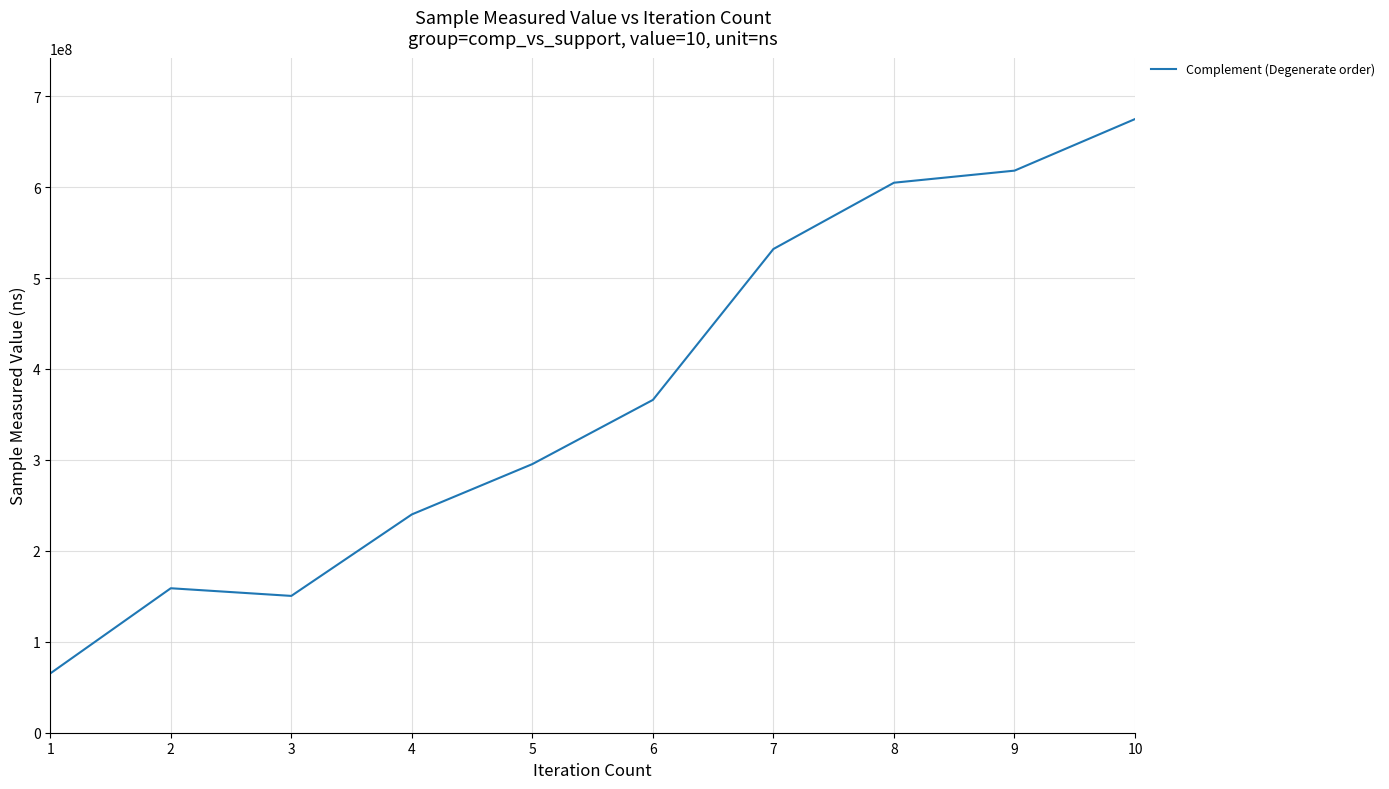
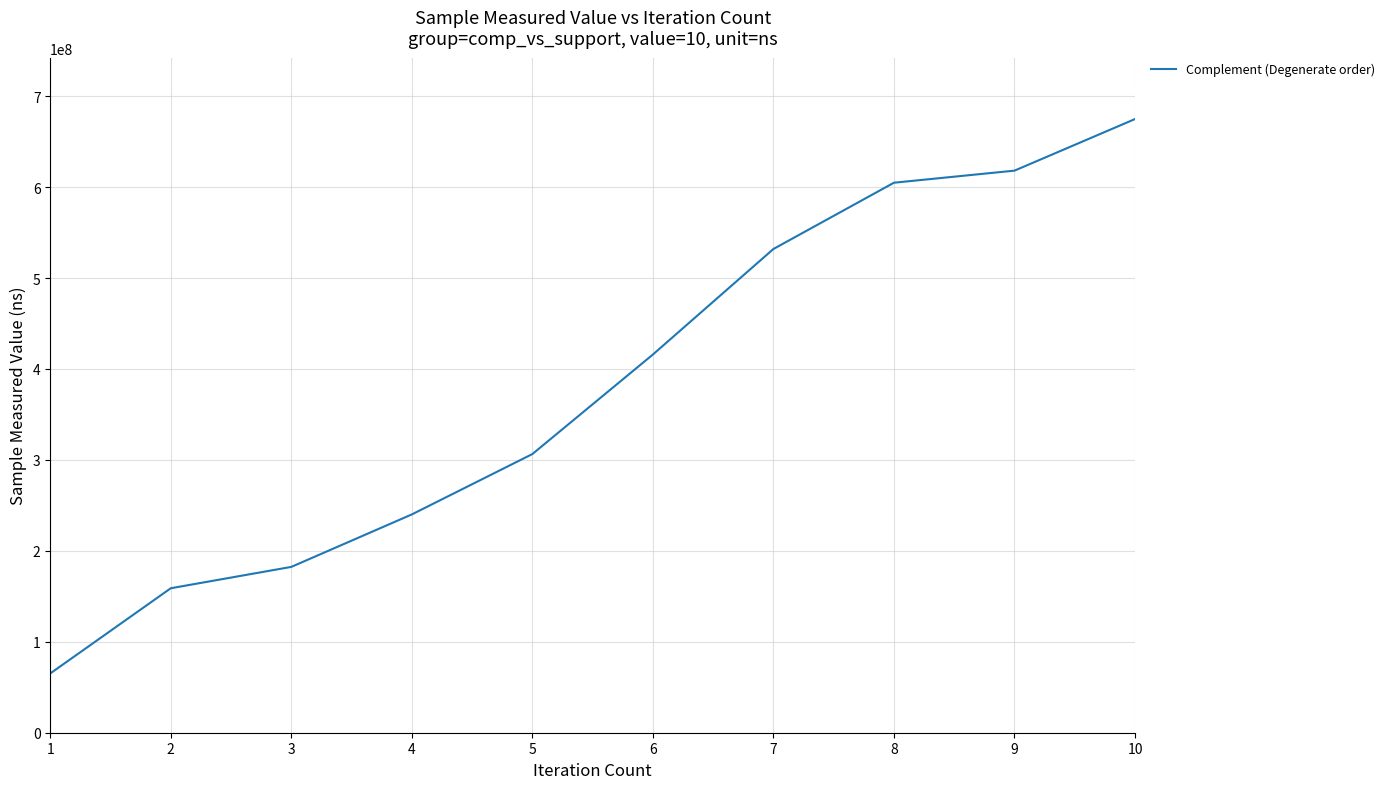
3: 150000000 -> 180000000
5: 300000000 -> 310000000
6: 370000000 -> 420000000
